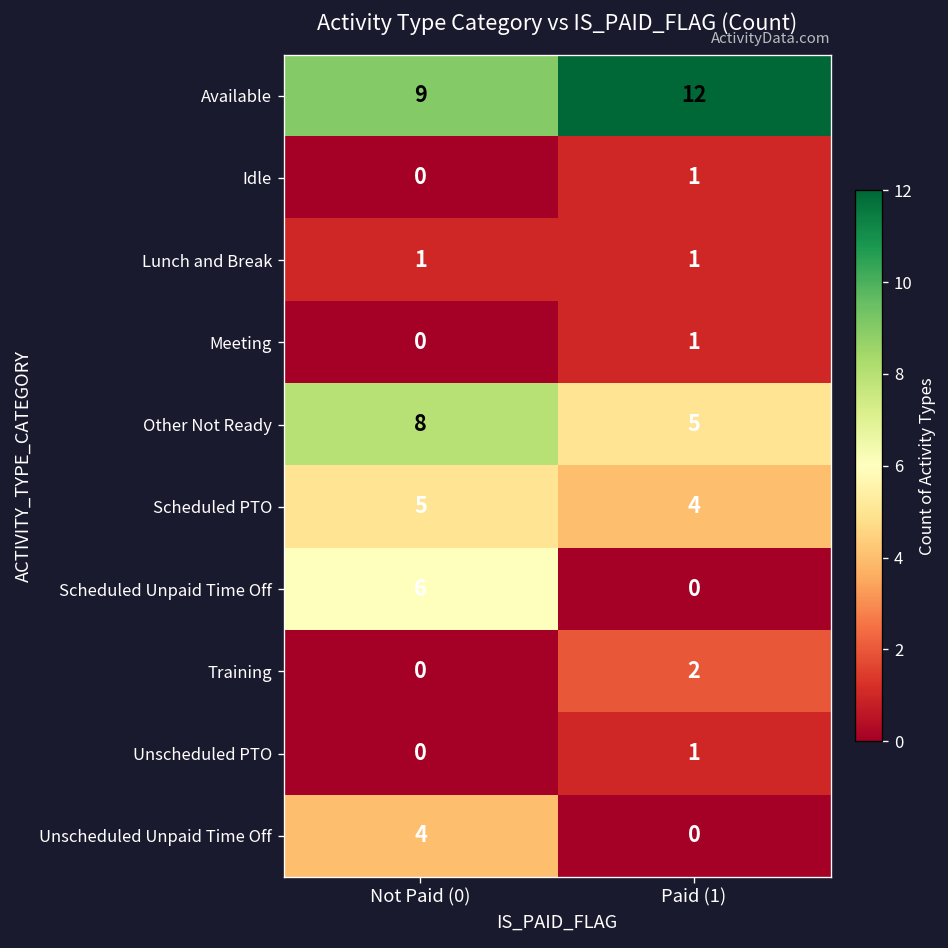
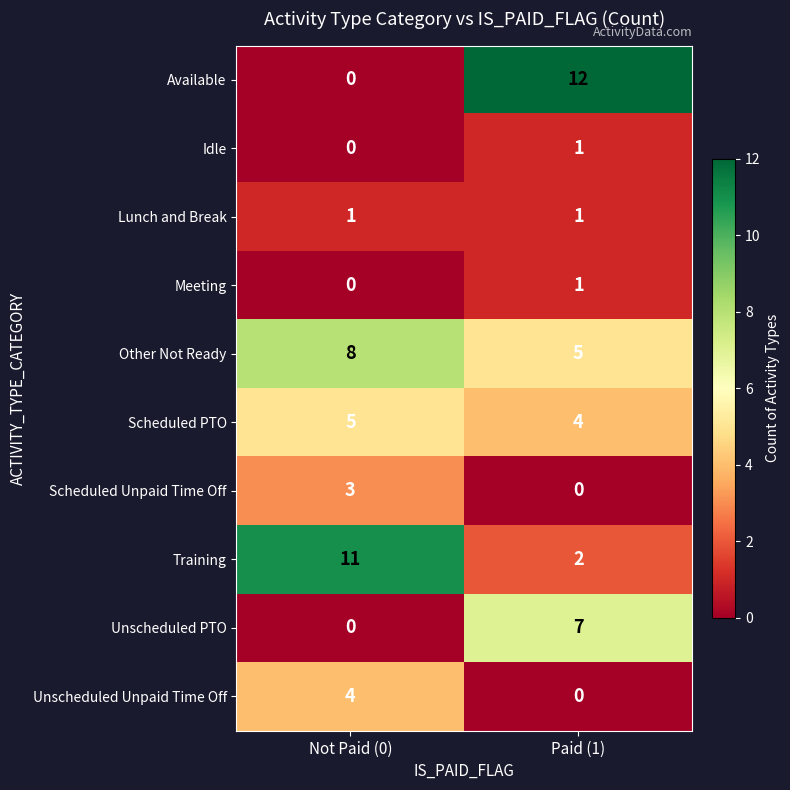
Available, Not Paid (0): 9 -> 0
Scheduled Unpaid Time Off, Not Paid (0): 6 -> 3
Training, Not Paid (0): 0 -> 11
Unscheduled PTO, Paid (1): 1 -> 7
